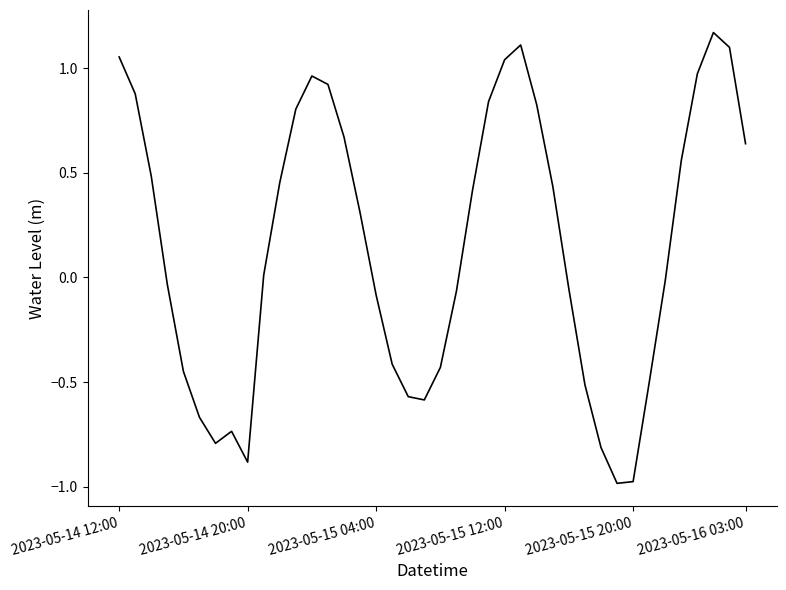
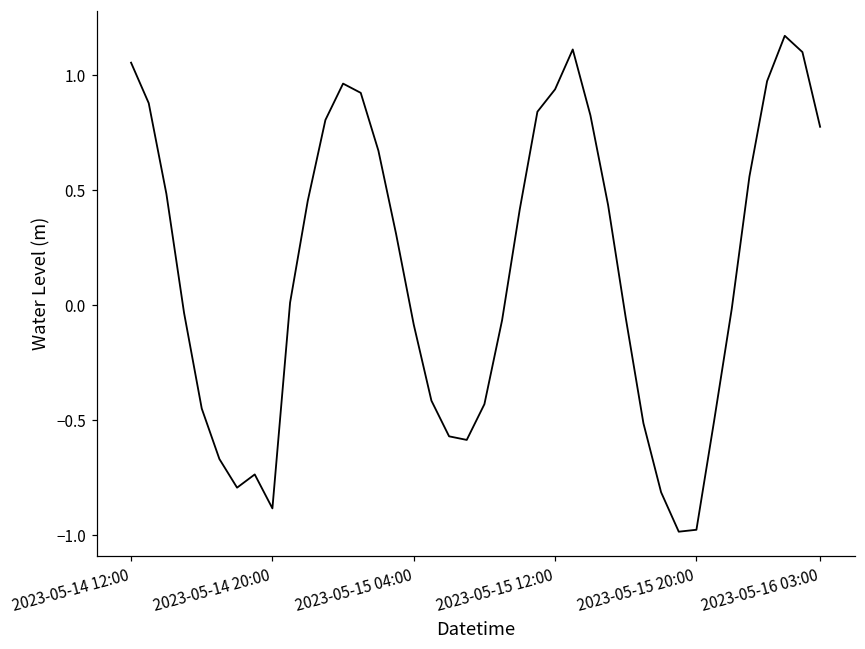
2023-05-15 12:00: 1.04 -> 0.94
2023-05-16 03:00: 0.64 -> 0.78
